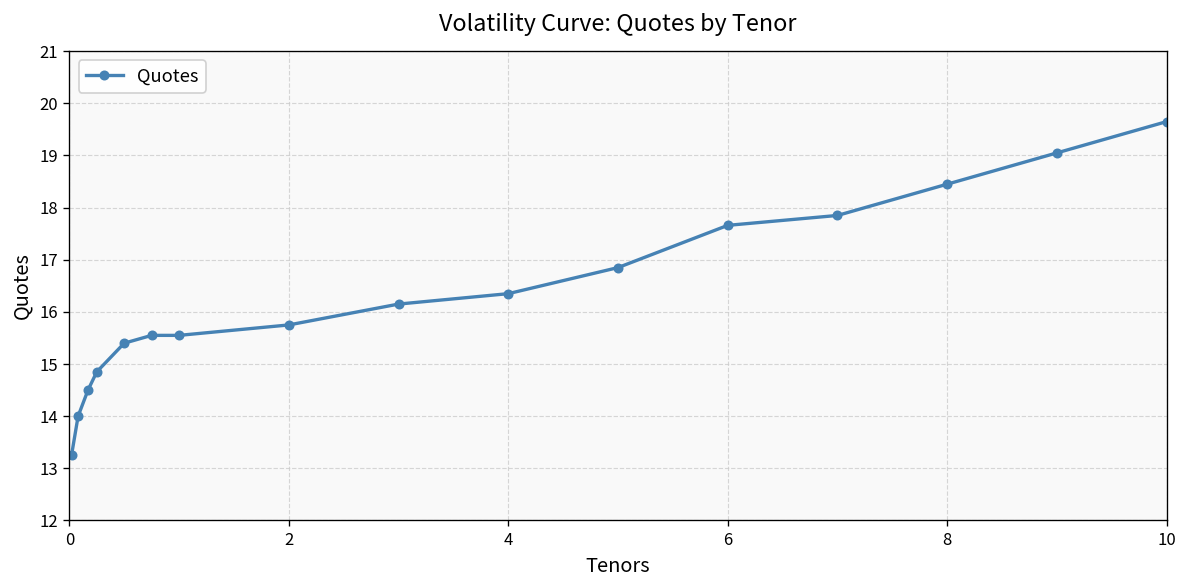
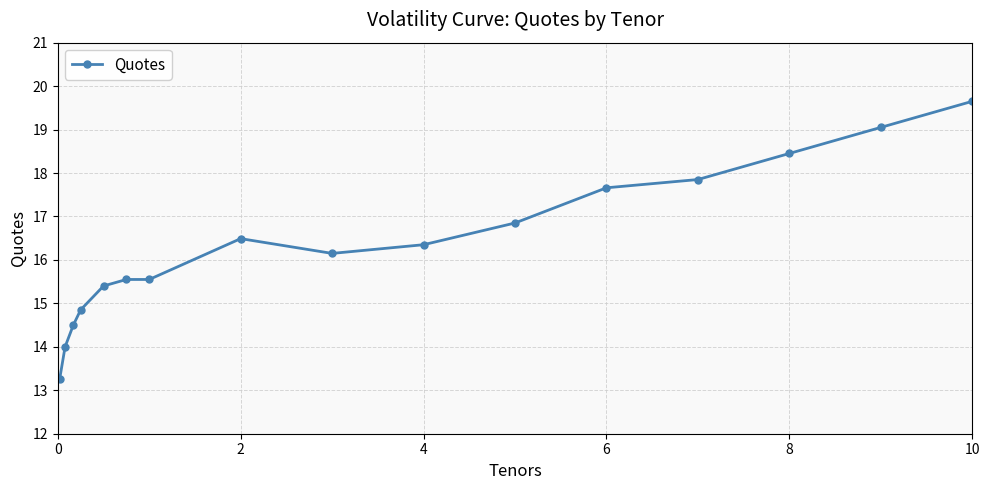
2: 15.8 -> 16.5
